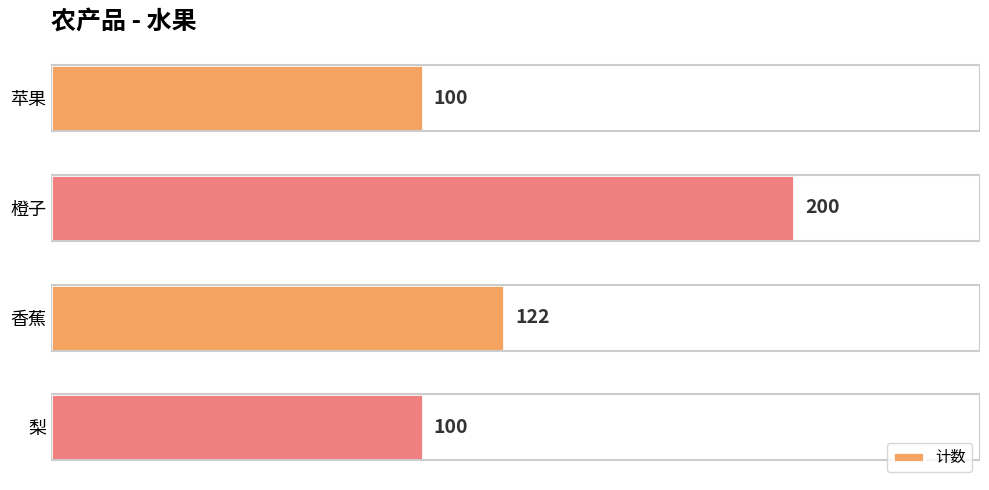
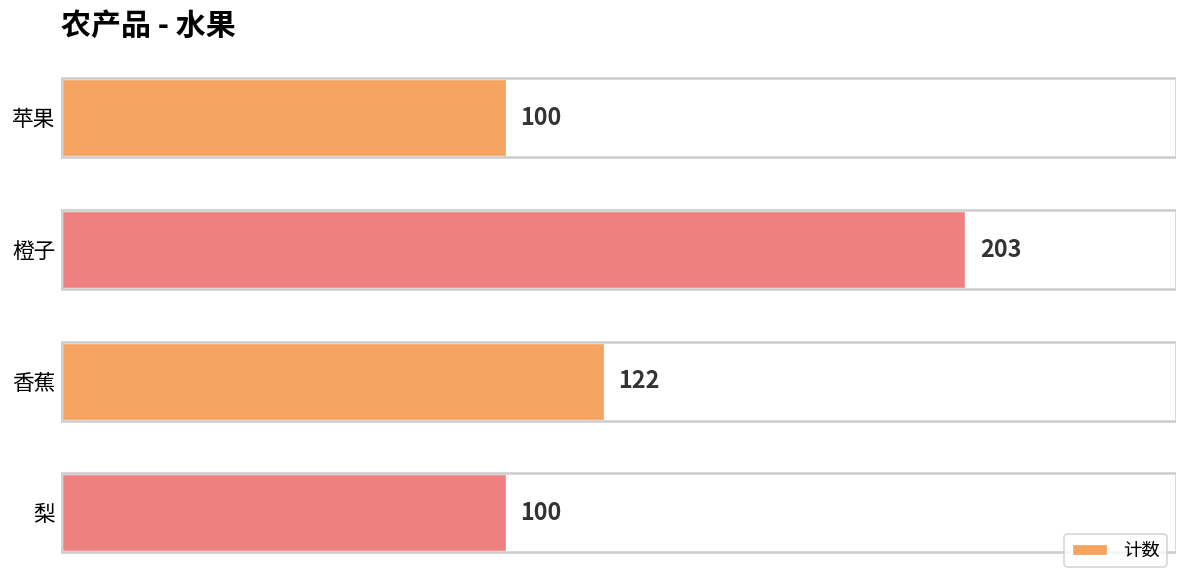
计数, 橙子: 200 -> 203
